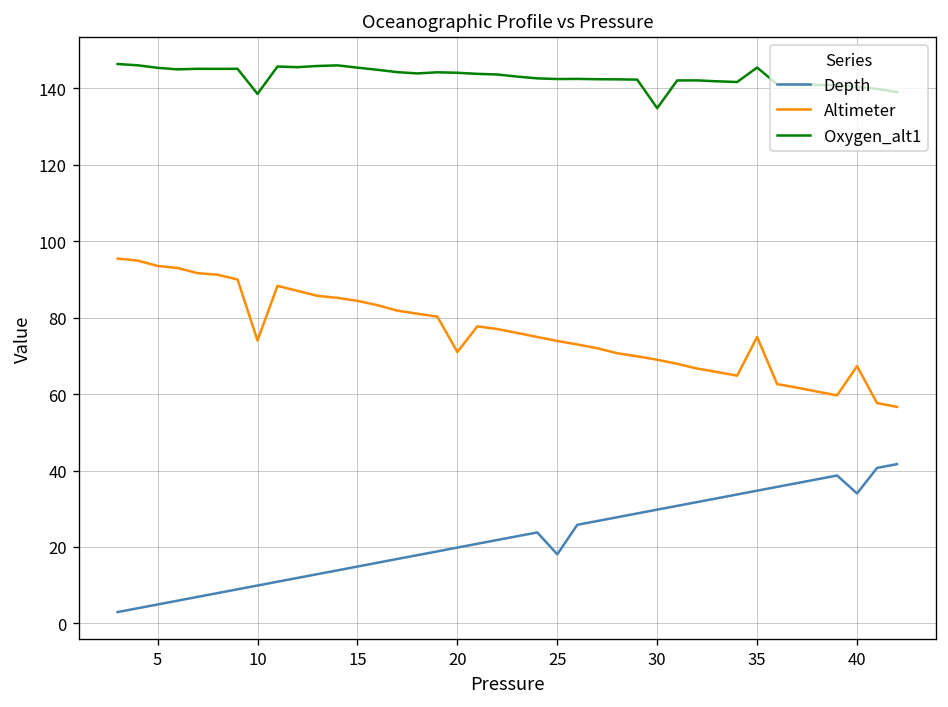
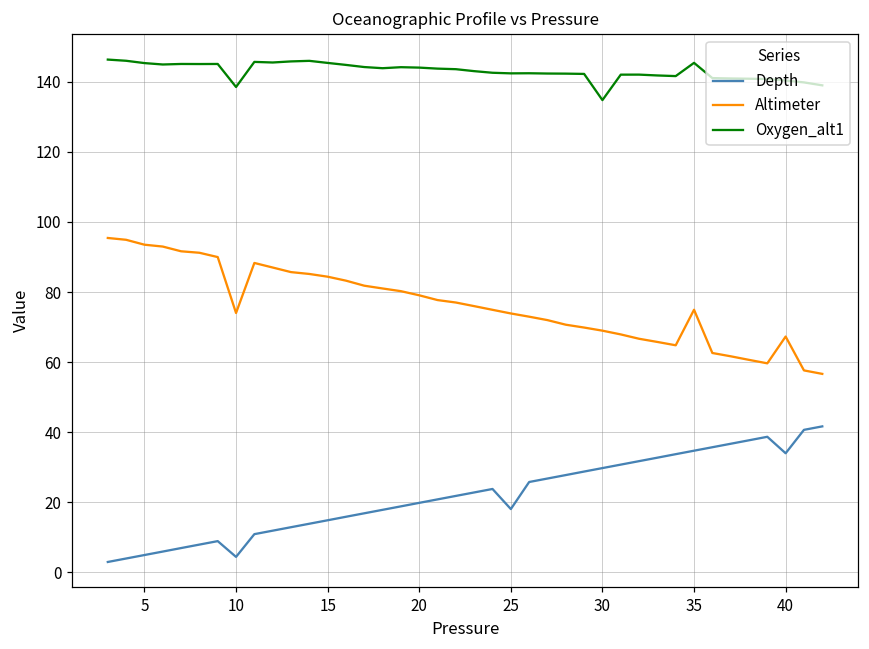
Depth, 10: 10 -> 4
Altimeter, 20: 71 -> 79
